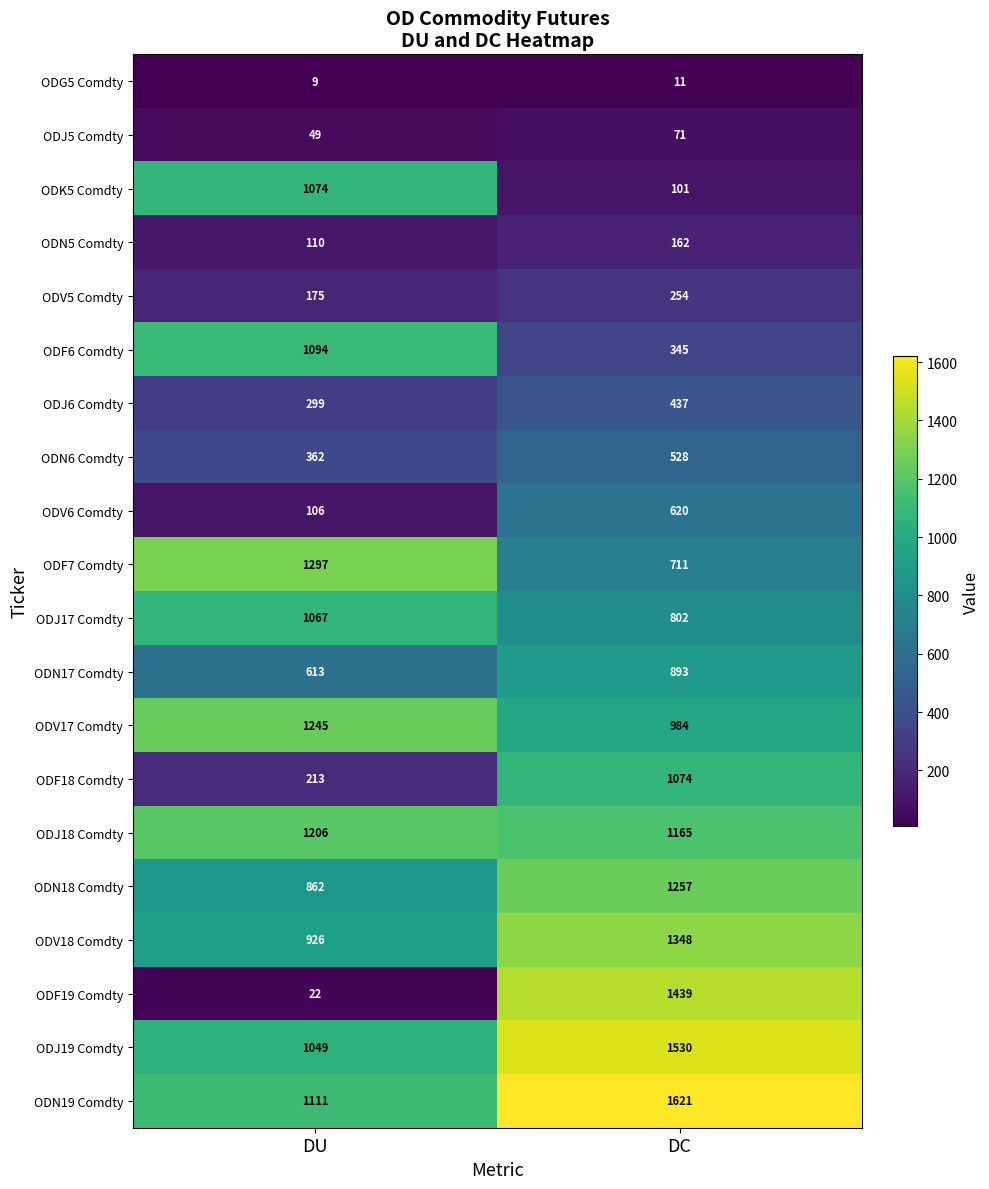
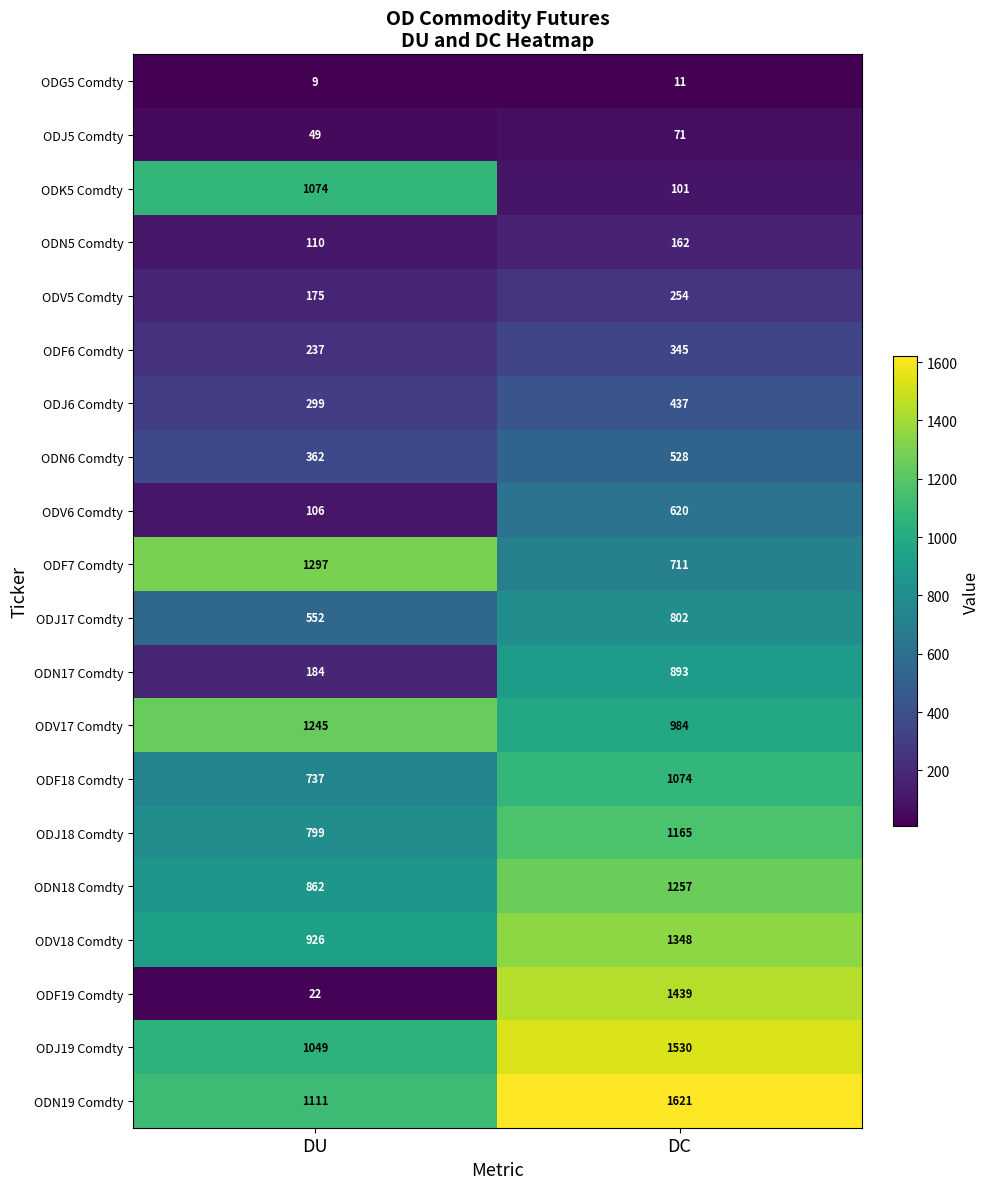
ODF6 Comdty, DU: 1094 -> 237
ODJ17 Comdty, DU: 1067 -> 552
ODN17 Comdty, DU: 613 -> 184
ODF18 Comdty, DU: 213 -> 737
ODJ18 Comdty, DU: 1206 -> 799
